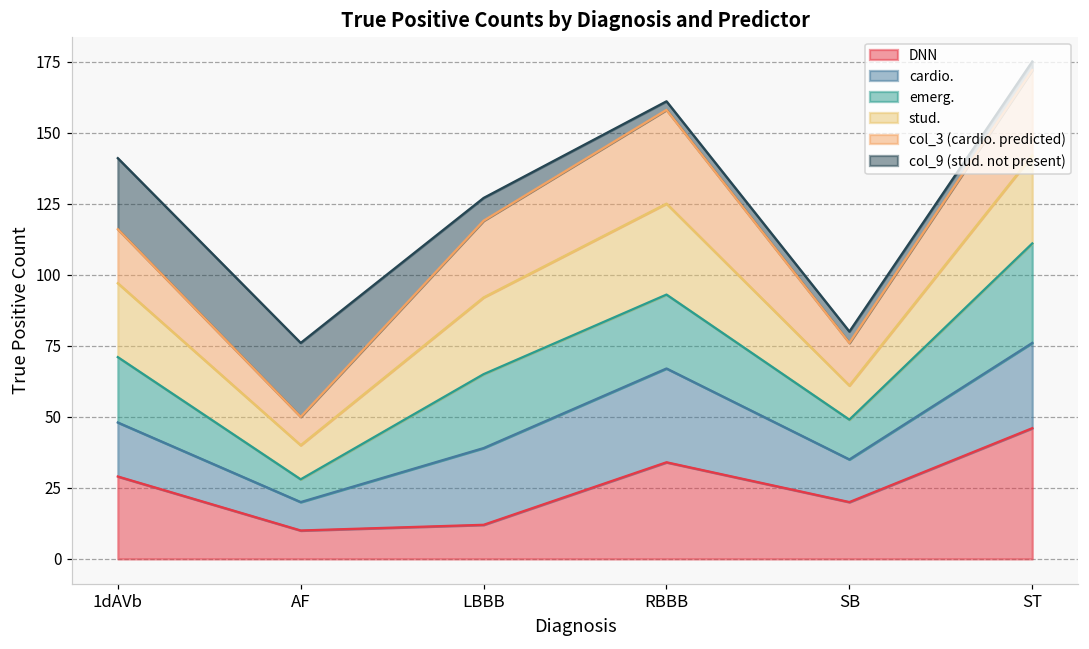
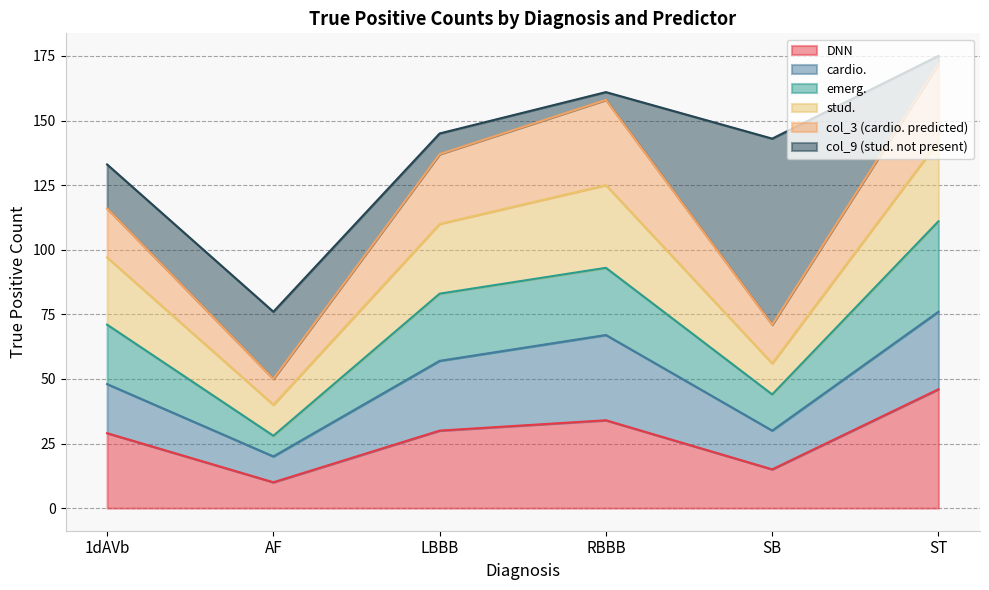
col_9 (stud. not present), 1dAVb: 25 -> 17
DNN, LBBB: 12 -> 30
DNN, SB: 20 -> 15
col_9 (stud. not present), SB: 4 -> 72
